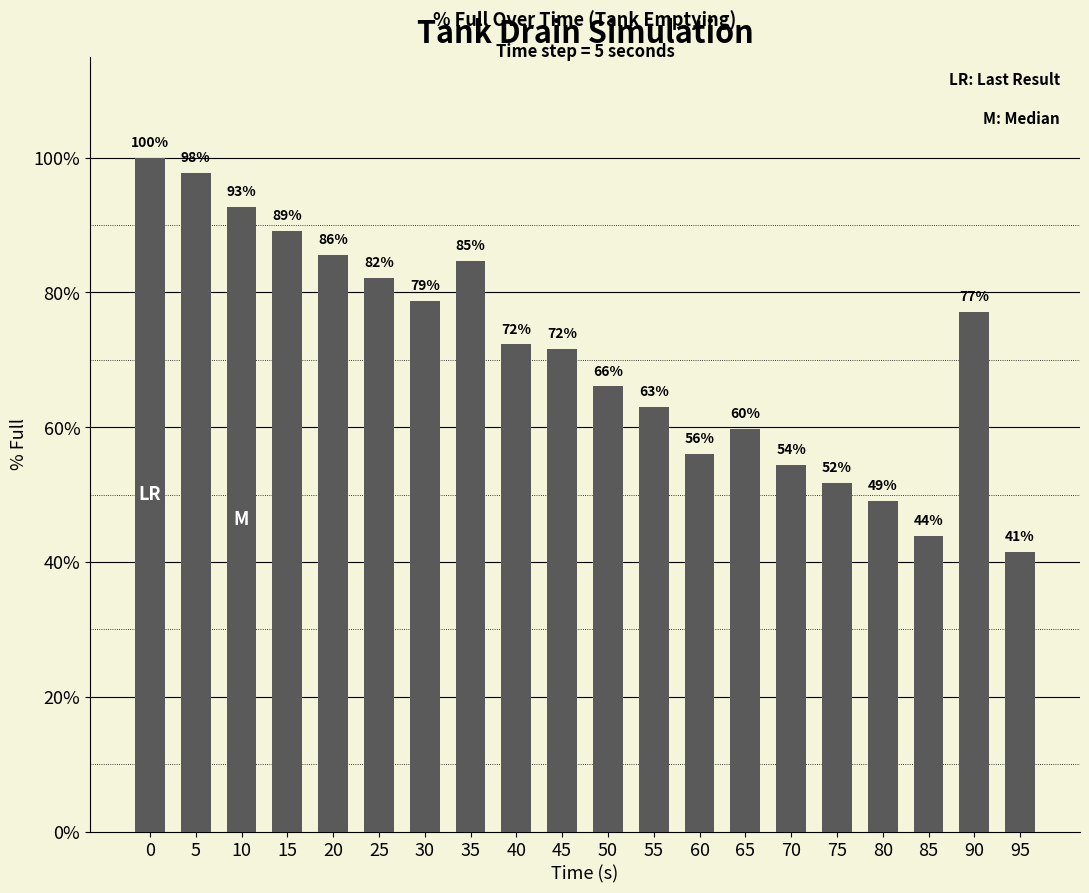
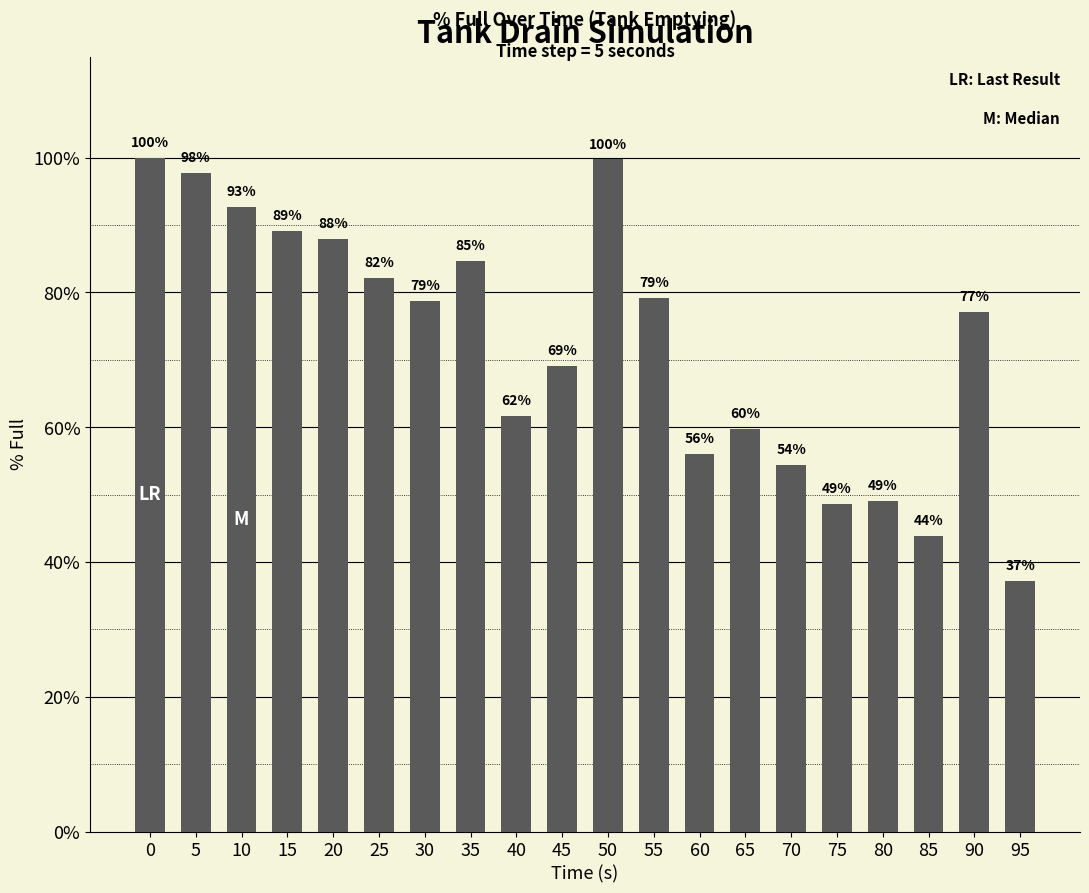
20: 86% -> 88%
40: 72% -> 62%
45: 72% -> 69%
50: 66% -> 100%
55: 63% -> 79%
75: 52% -> 49%
95: 41% -> 37%
